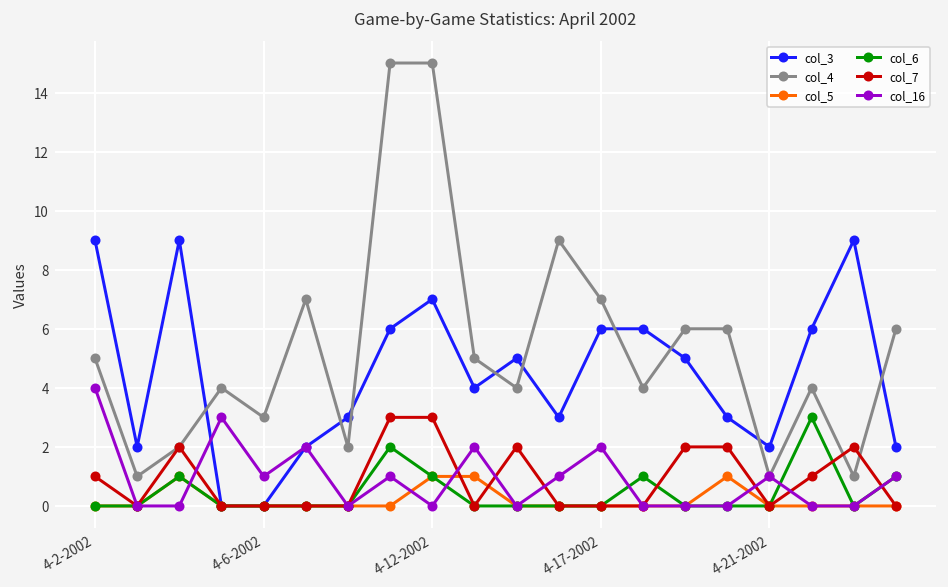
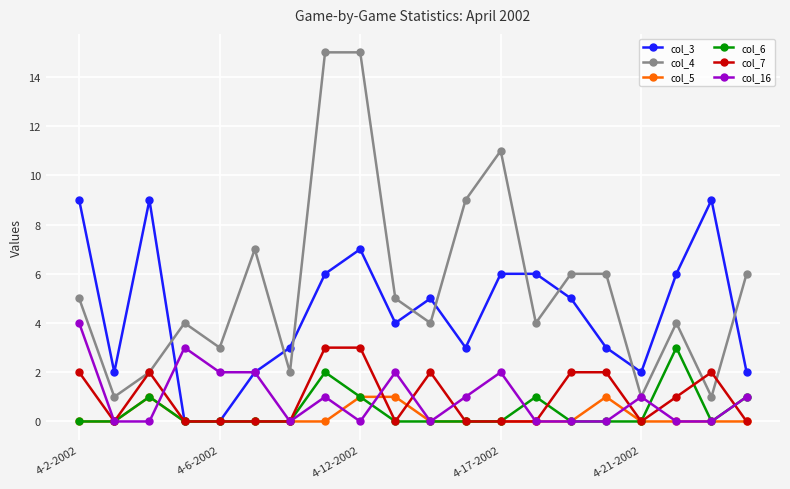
col_7, 4-2-2002: 1 -> 2
col_16, 4-6-2002: 1 -> 2
col_4, 4-17-2002: 7 -> 11
